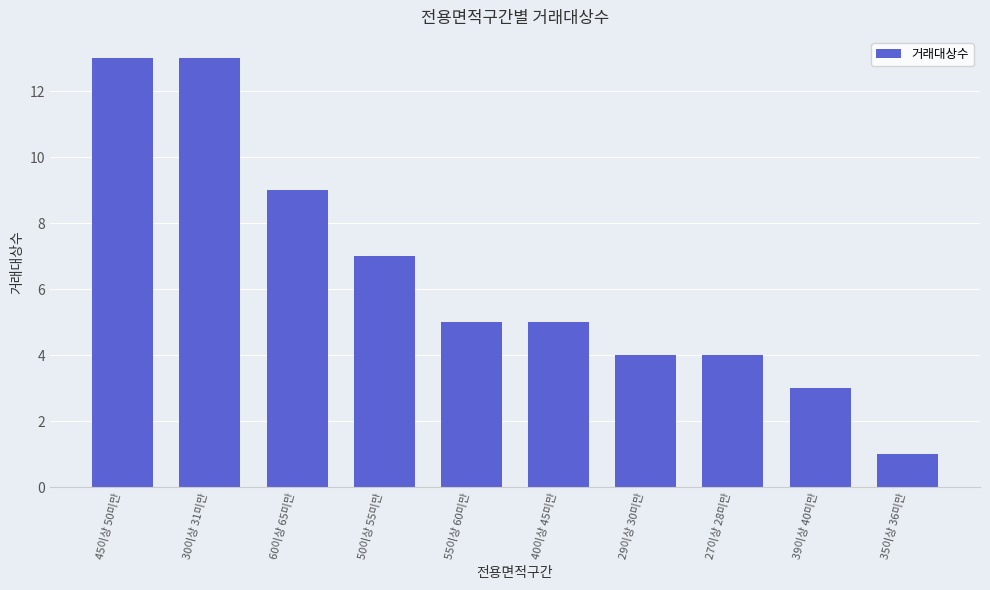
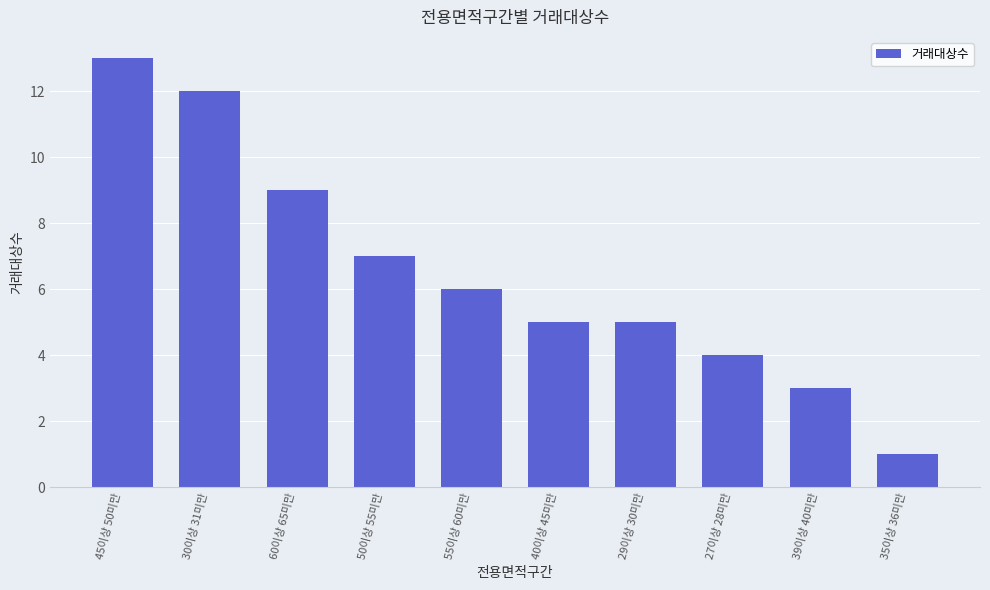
30이상 31미만: 13 -> 12
55이상 60미만: 5 -> 6
29이상 30미만: 4 -> 5
